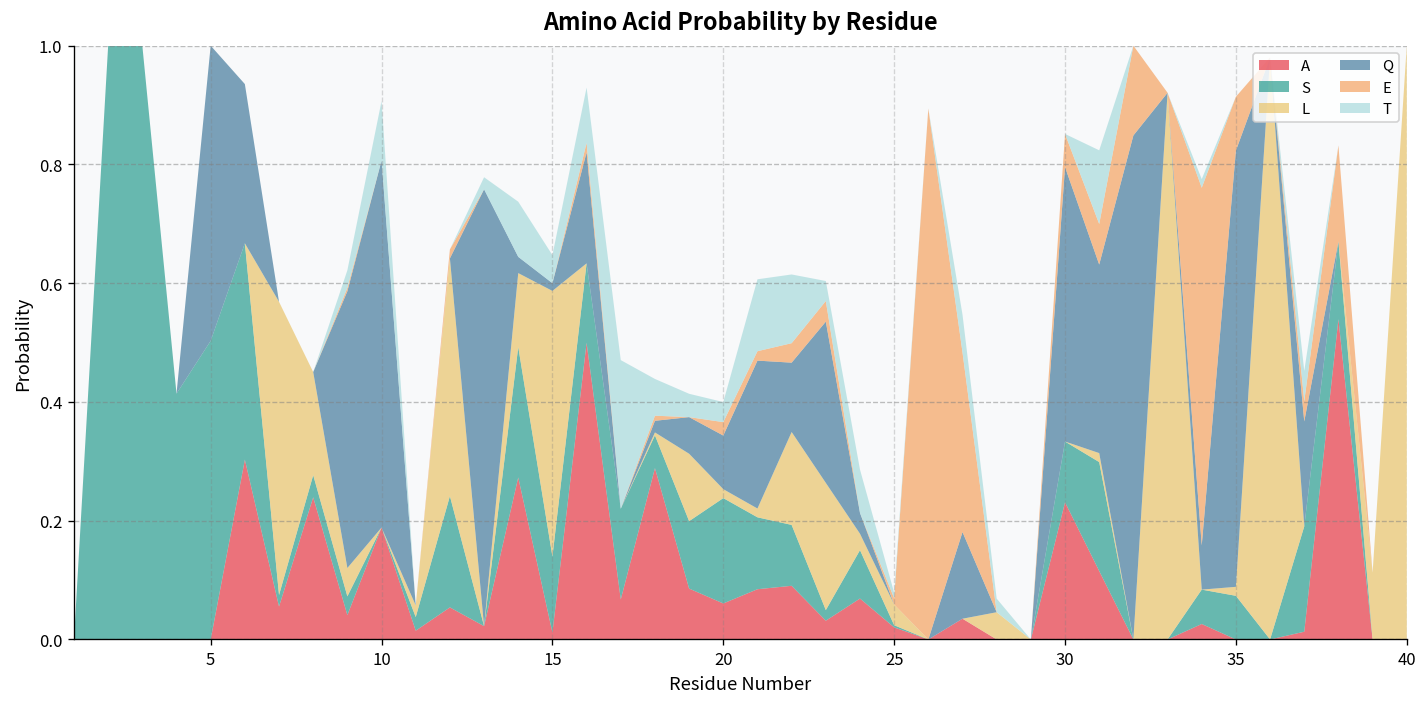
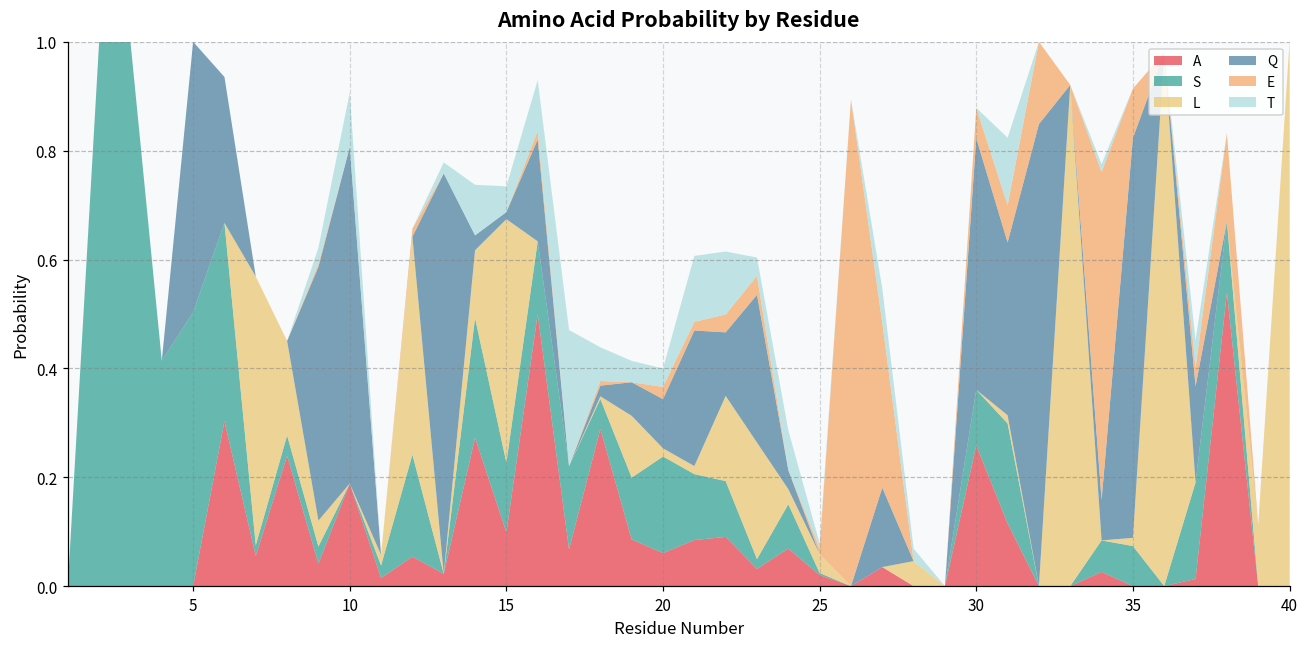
A, 15: 0.01 -> 0.10
A, 30: 0.23 -> 0.26
